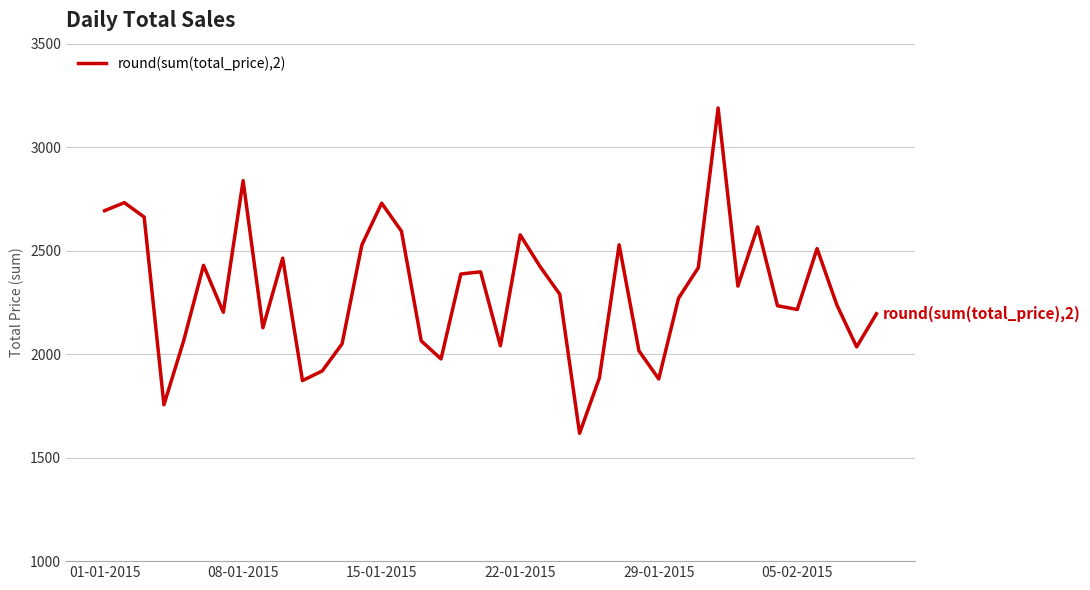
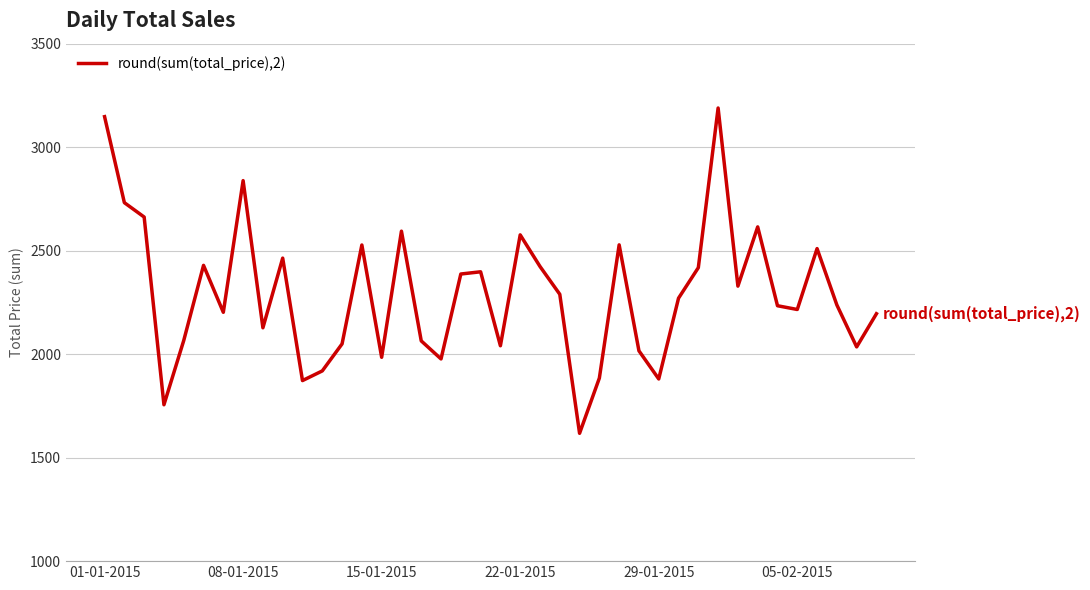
01-01-2015: 2690 -> 3150
15-01-2015: 2730 -> 1980
